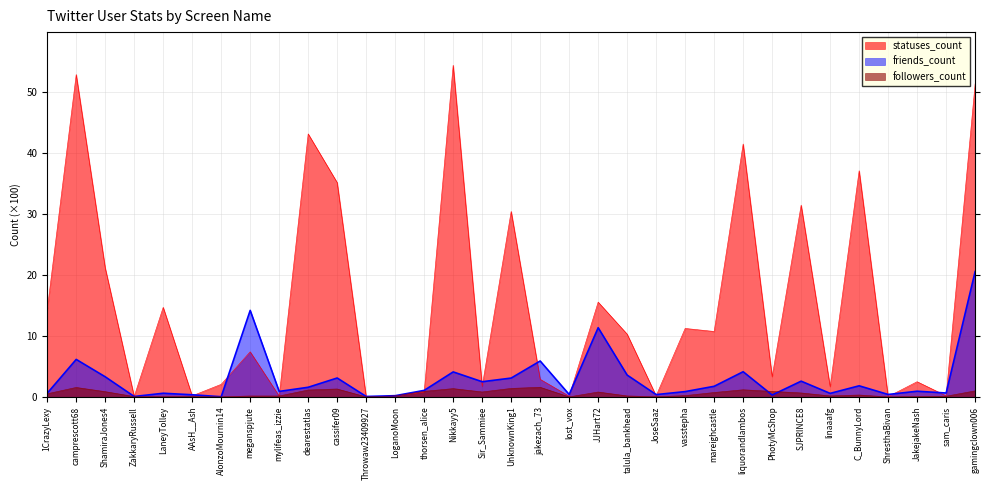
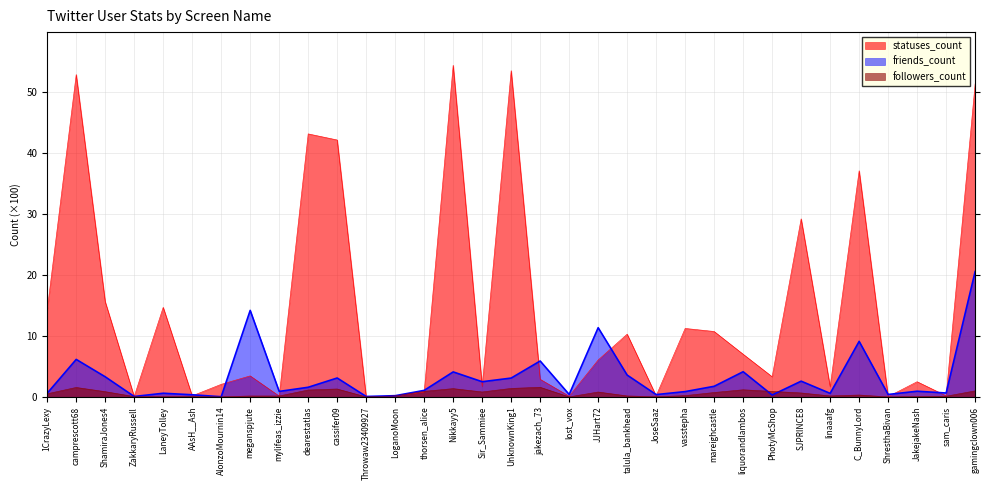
statuses_count, ShamiraJones4: 21 -> 16
statuses_count, meganspjute: 7 -> 3
statuses_count, cassifer09: 35 -> 42
statuses_count, UnknownKing1: 30 -> 54
statuses_count, JJHart72: 16 -> 6
statuses_count, liquorandlambos: 41 -> 7
statuses_count, SJPRINCE8: 31 -> 29
friends_count, C_BunnyLord: 2 -> 9
